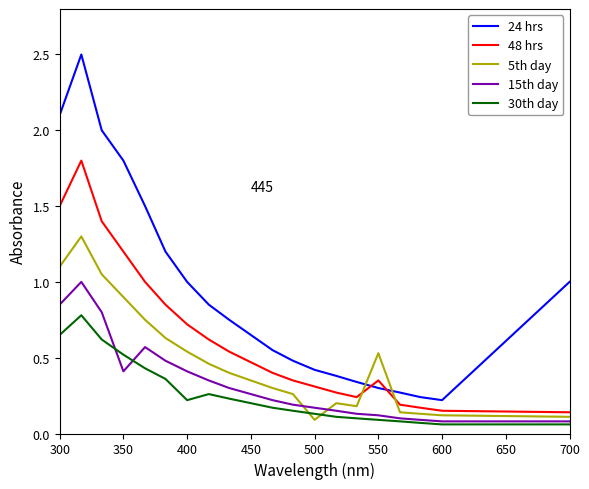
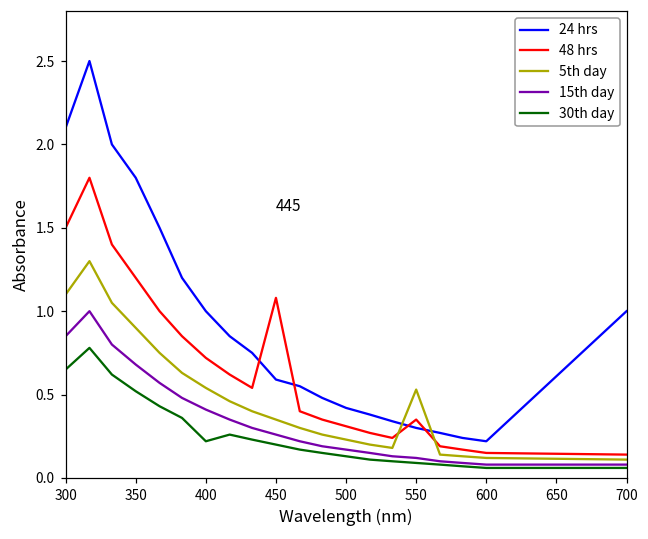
15th day, 350: 0.41 -> 0.68
24 hrs, 450: 0.65 -> 0.59
48 hrs, 450: 0.47 -> 1.08
5th day, 500: 0.09 -> 0.23
